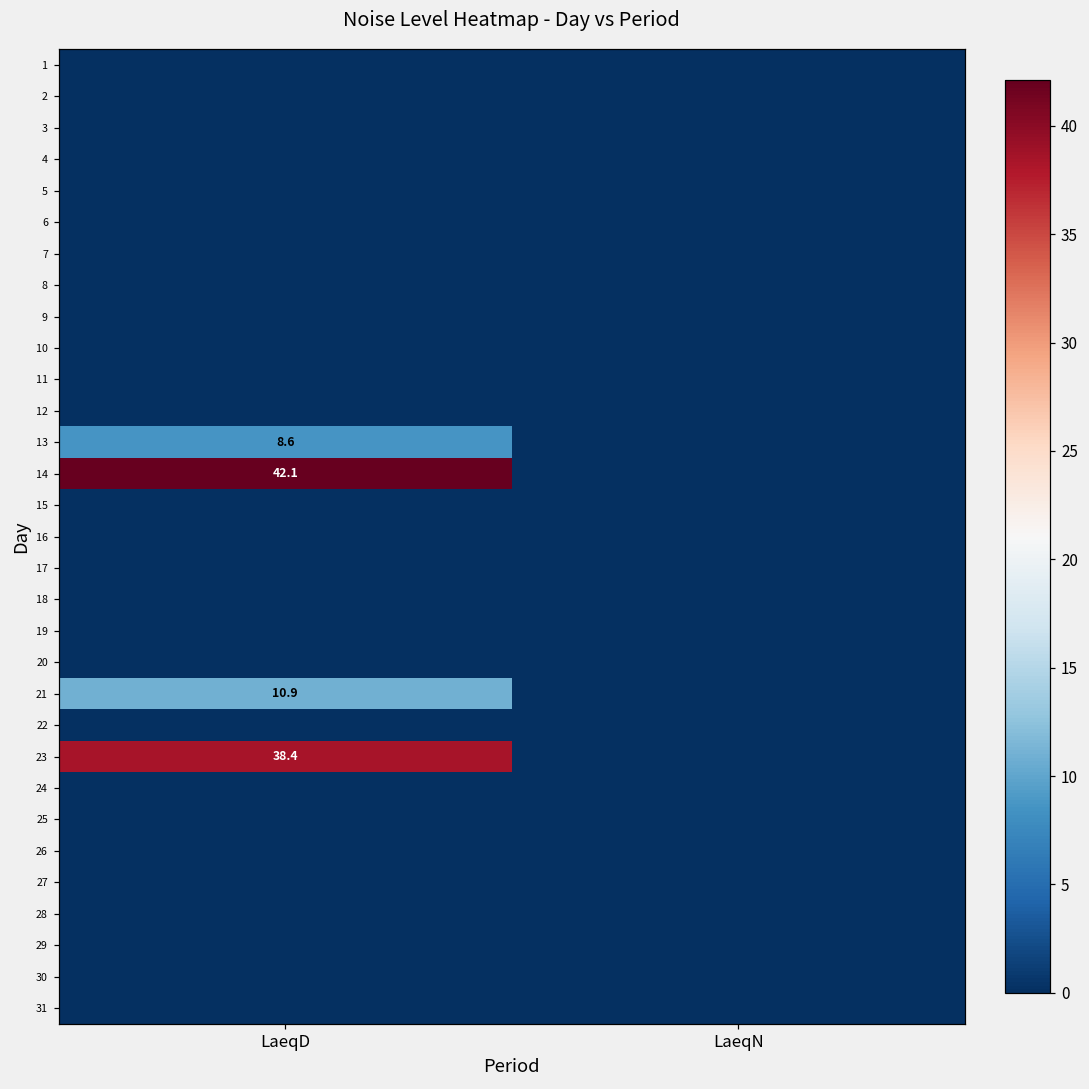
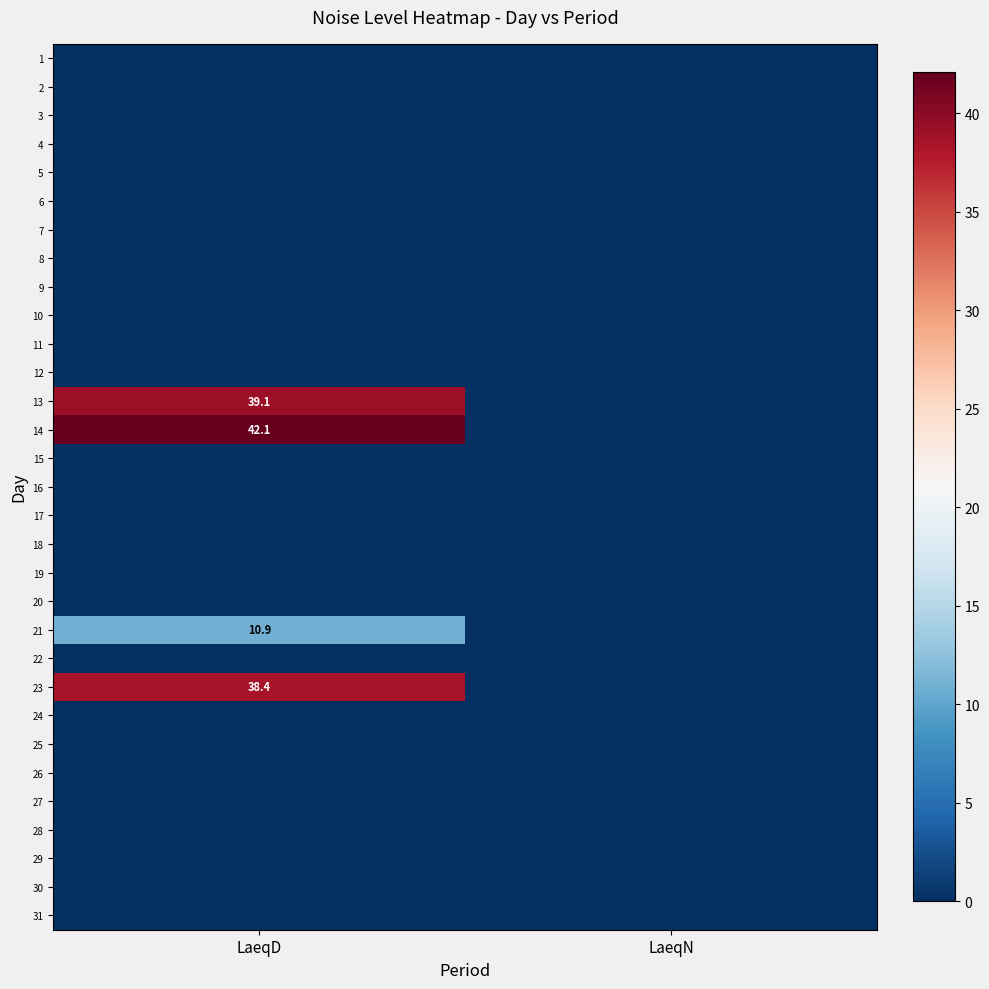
13, LaeqD: 8.6 -> 39.1
